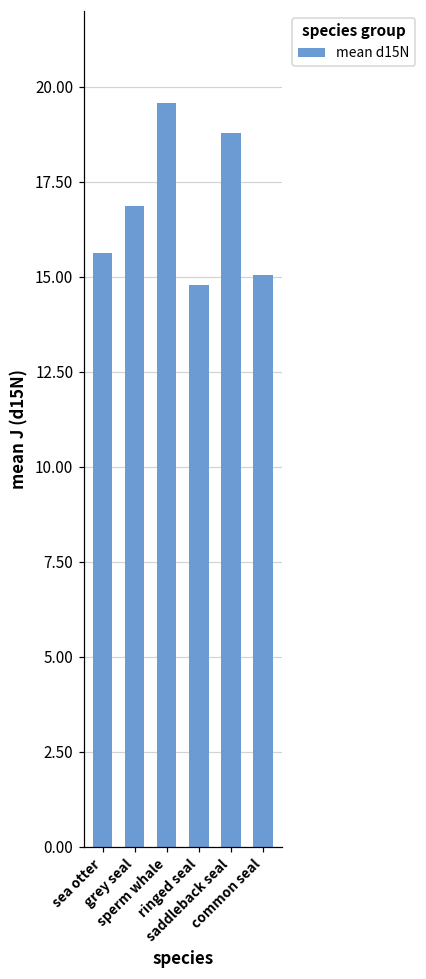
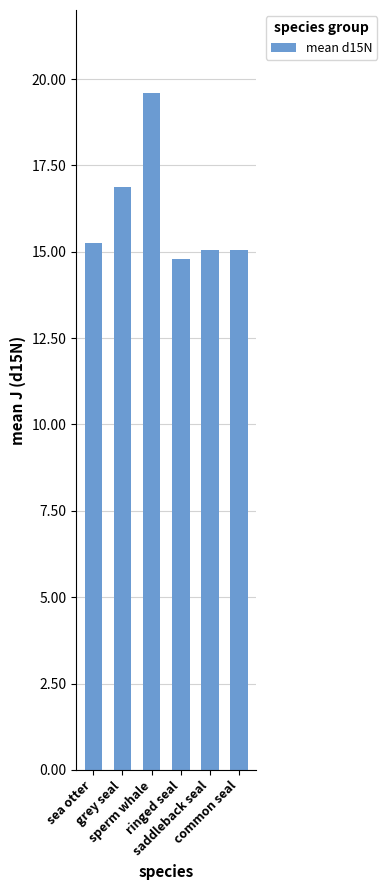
sea otter: 15.6 -> 15.3
saddleback seal: 18.8 -> 15.0
